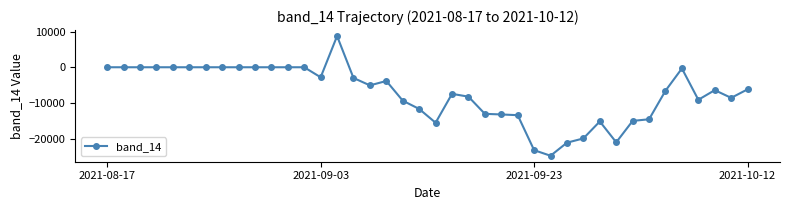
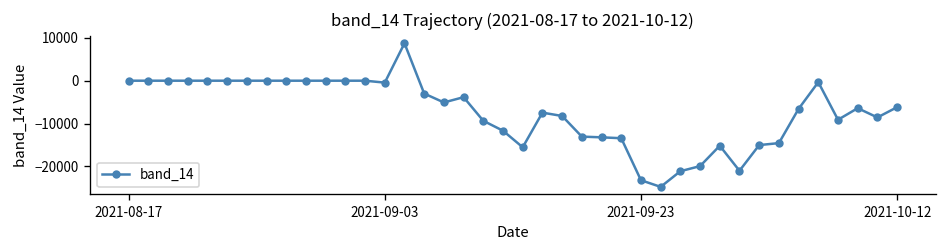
2021-09-03: -3000 -> 0
